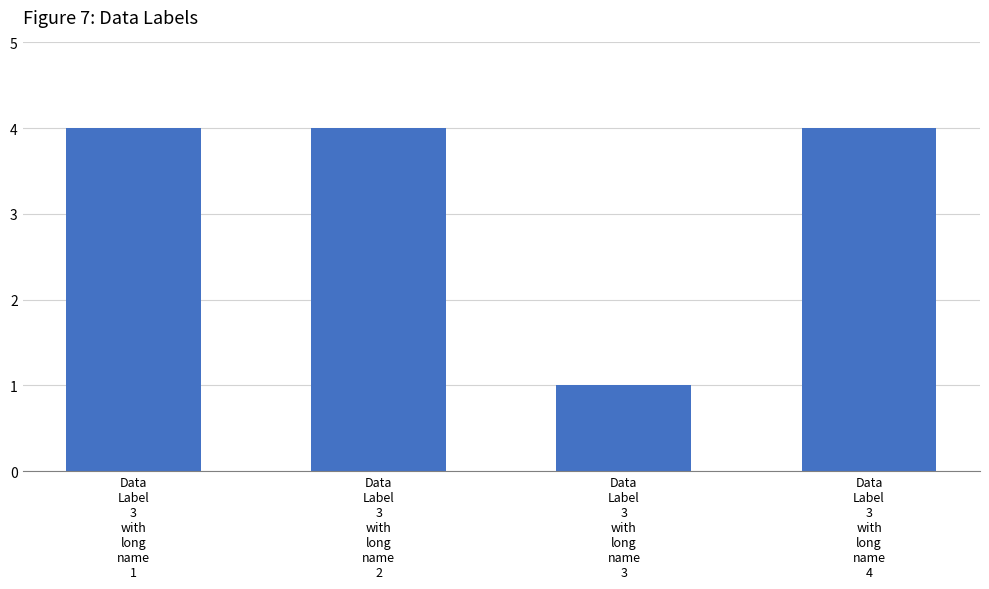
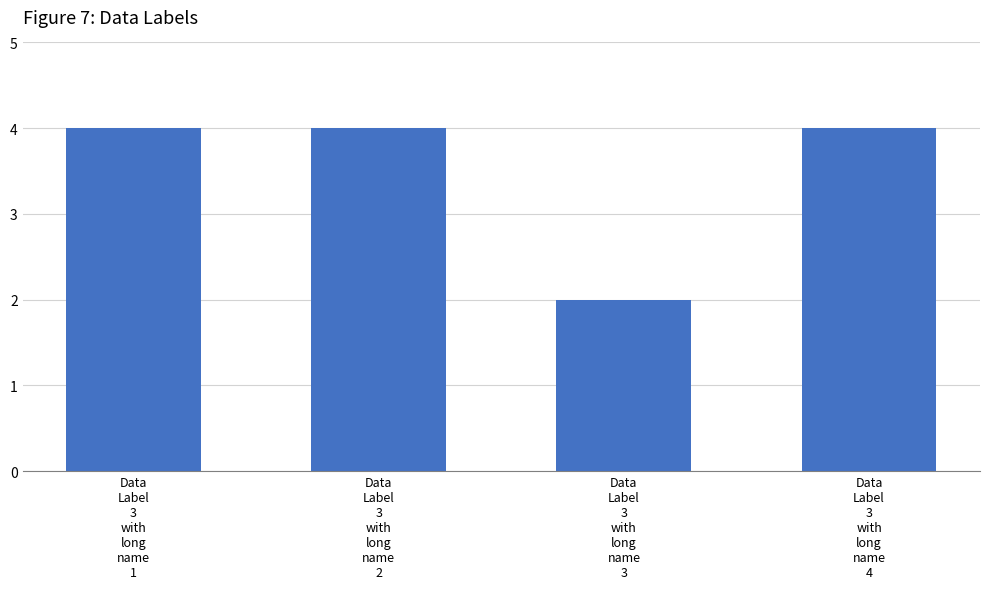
Data Label 3 with long name 3: 1 -> 2
